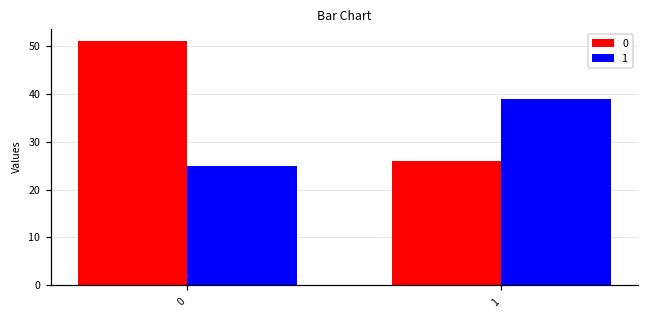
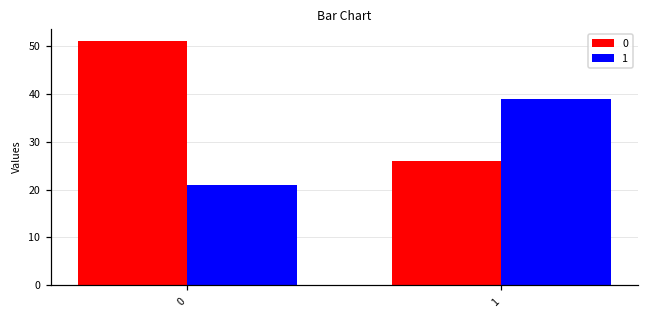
1, 0: 25 -> 21
